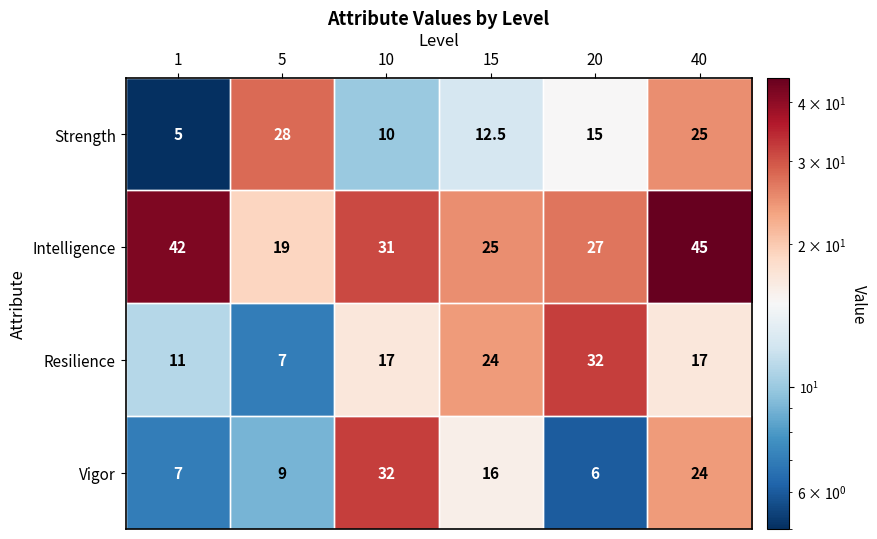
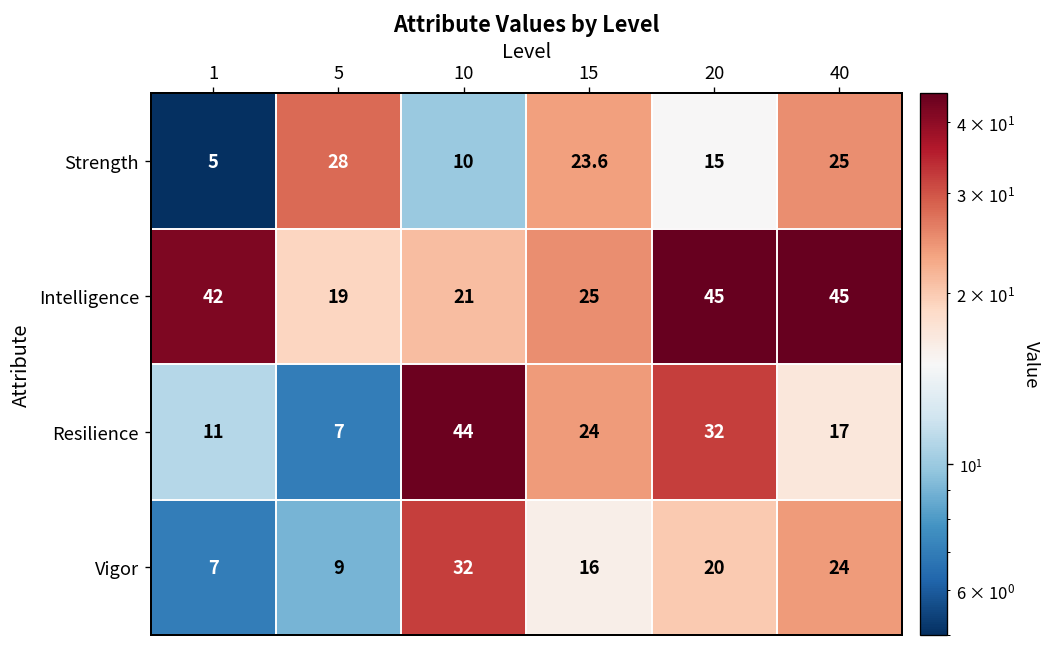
Strength, 15: 12.5 -> 23.6
Intelligence, 10: 31 -> 21
Intelligence, 20: 27 -> 45
Resilience, 10: 17 -> 44
Vigor, 20: 6 -> 20
